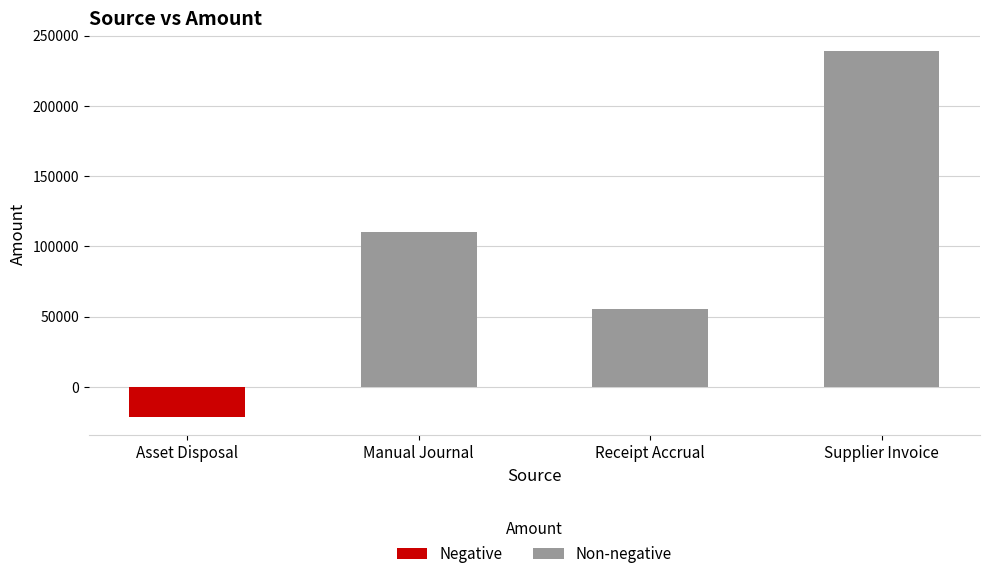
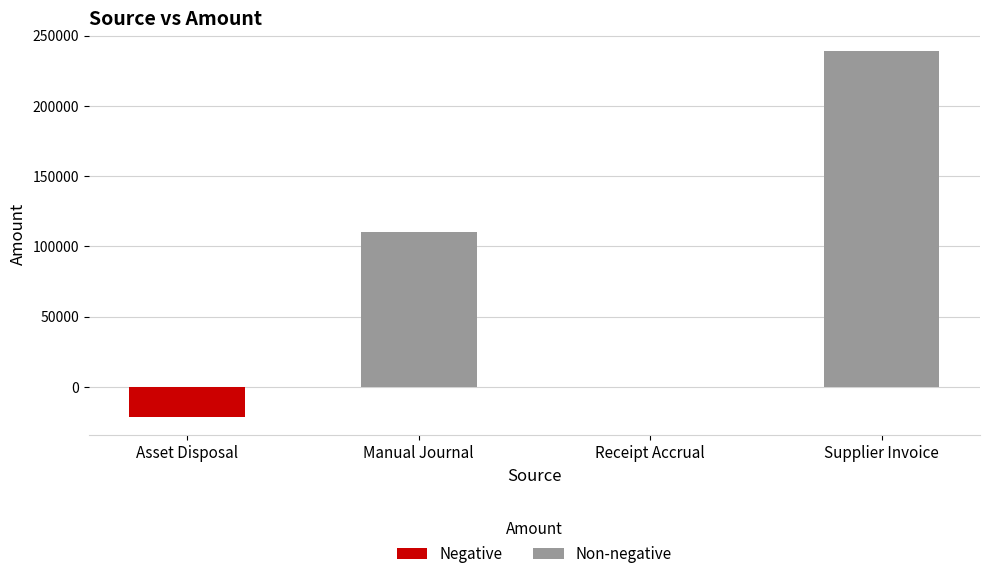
Receipt Accrual: 55000 -> 0
